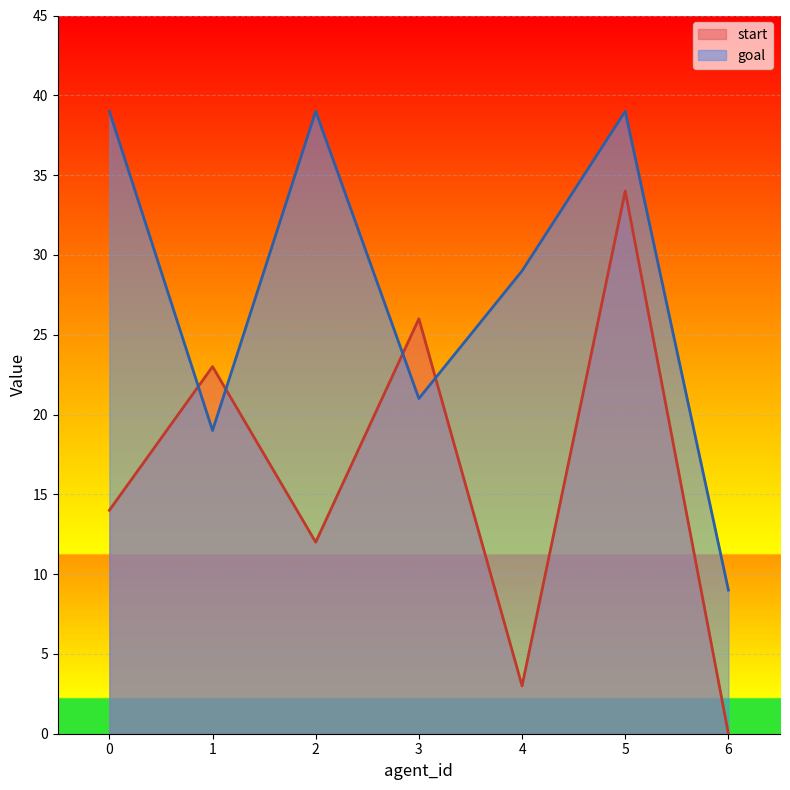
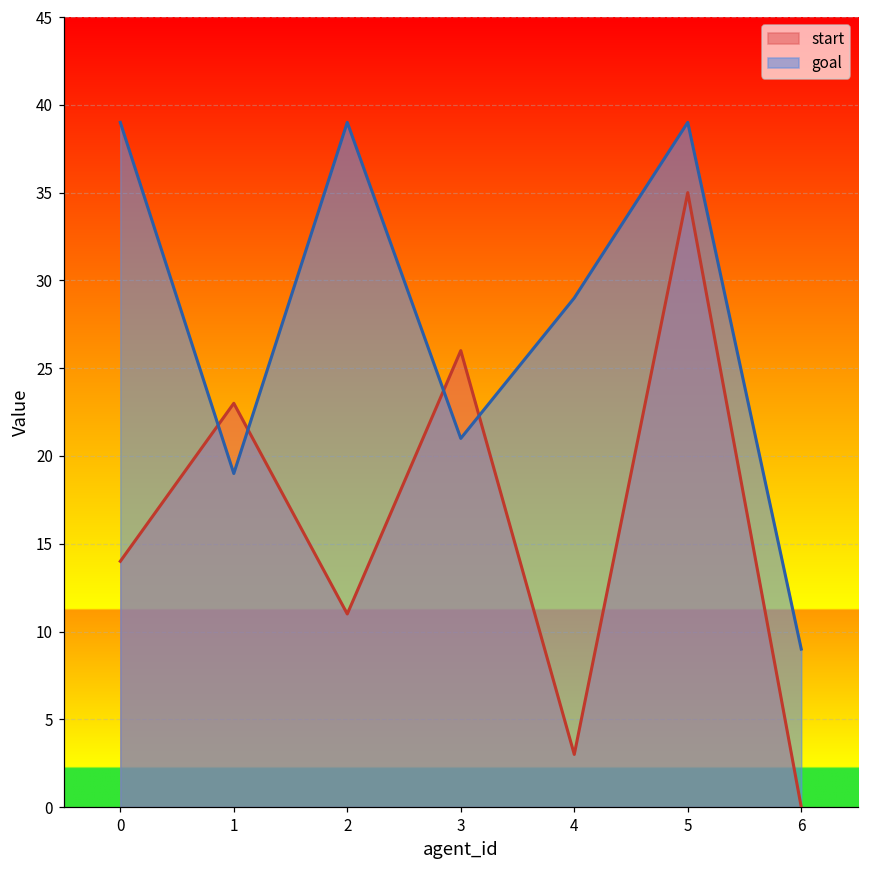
start, 2: 12 -> 11
start, 5: 34 -> 35
